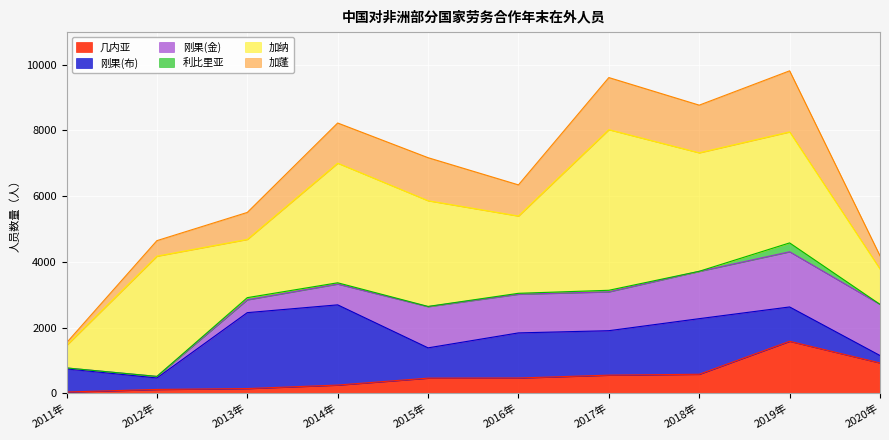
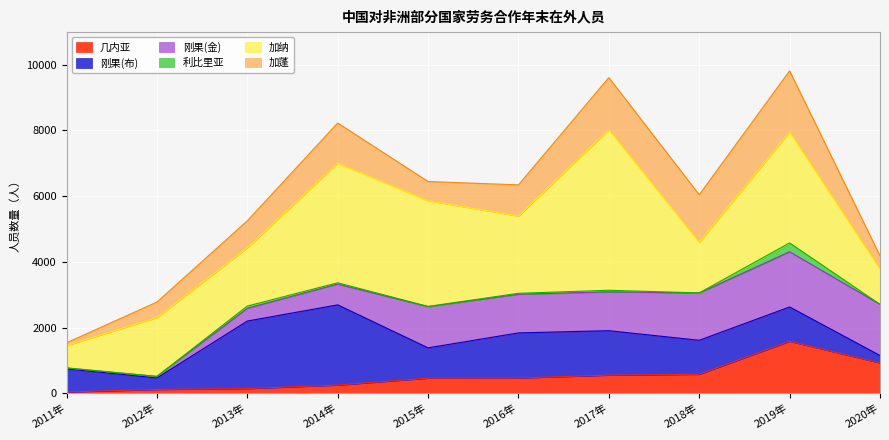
加纳, 2012年: 3700 -> 1800
刚果(布), 2013年: 2300 -> 2100
加蓬, 2015年: 1300 -> 600
刚果(布), 2018年: 1700 -> 1000
加纳, 2018年: 3600 -> 1500
